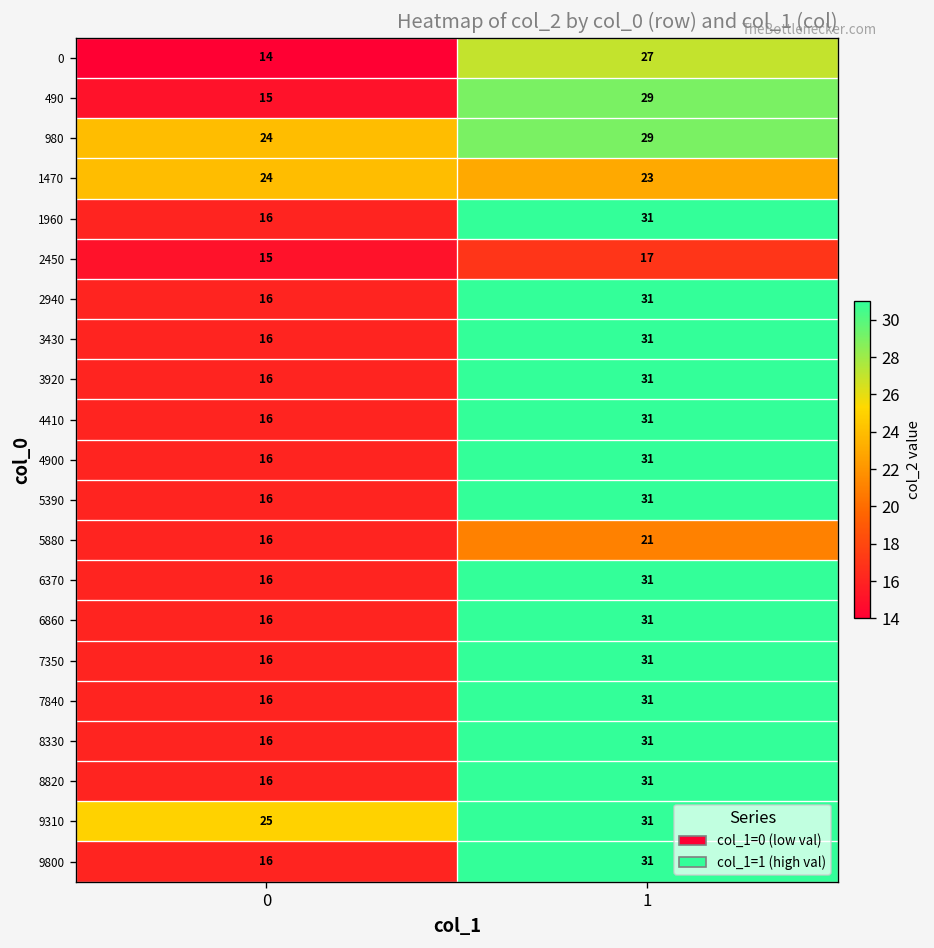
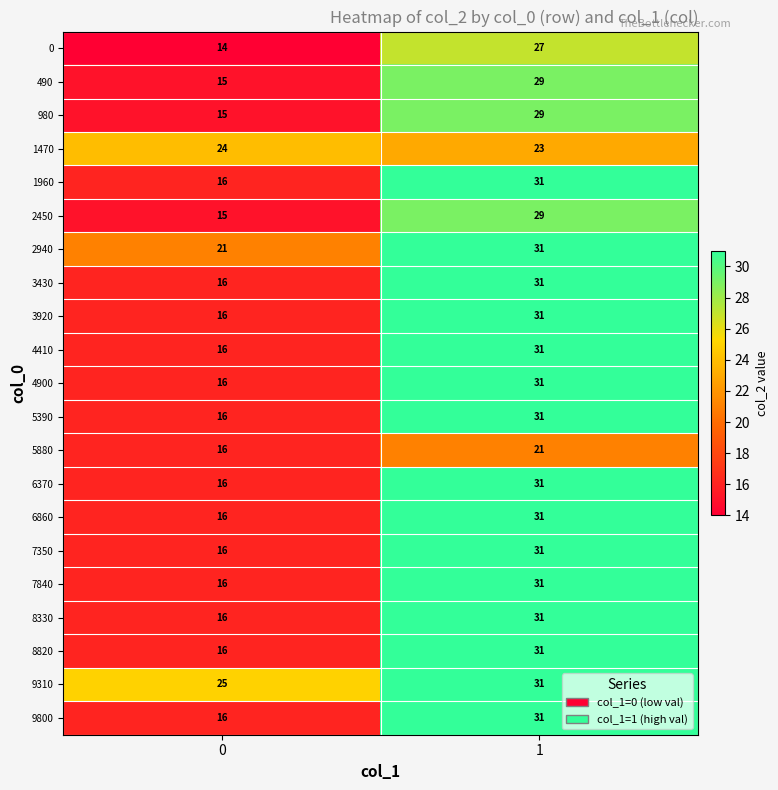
980, 0: 24 -> 15
2450, 1: 17 -> 29
2940, 0: 16 -> 21
